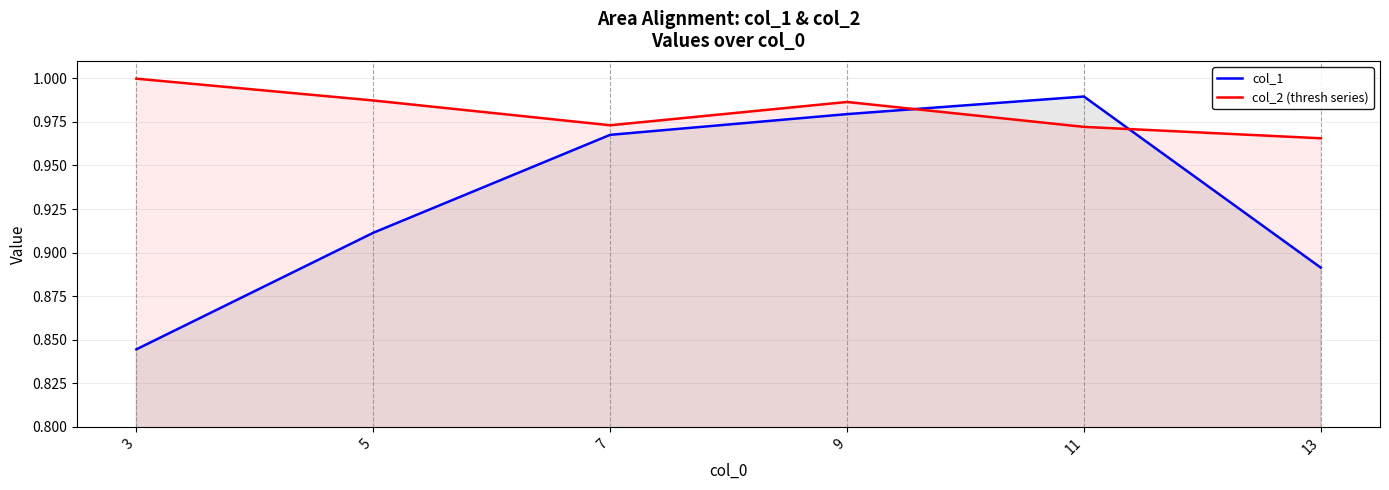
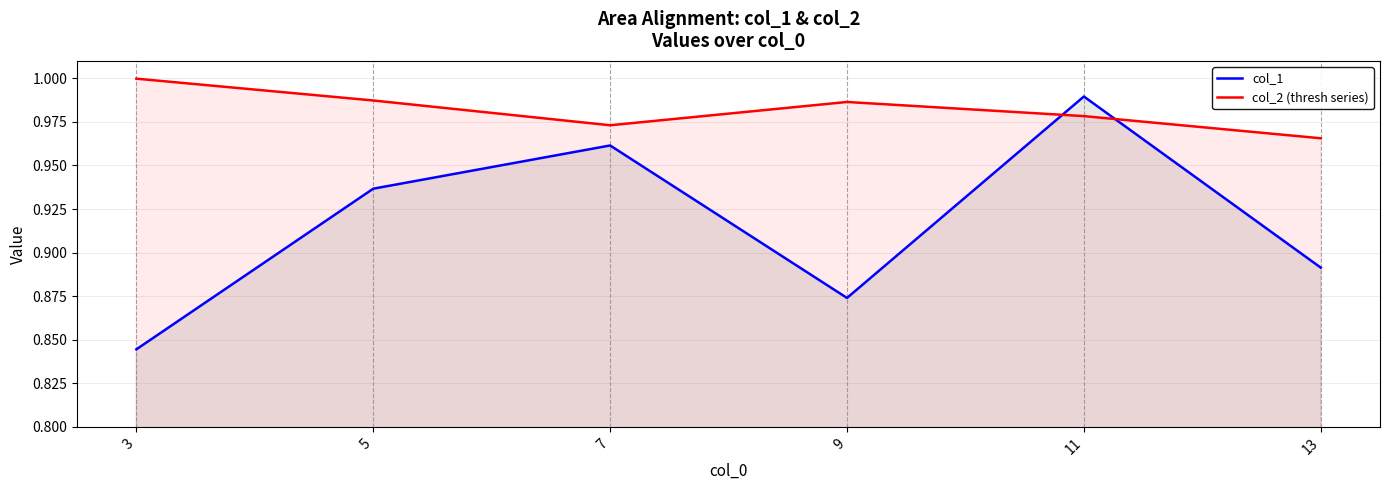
col_1, 5: 0.911 -> 0.937
col_1, 7: 0.968 -> 0.961
col_1, 9: 0.979 -> 0.874
col_2 (thresh series), 11: 0.972 -> 0.978
